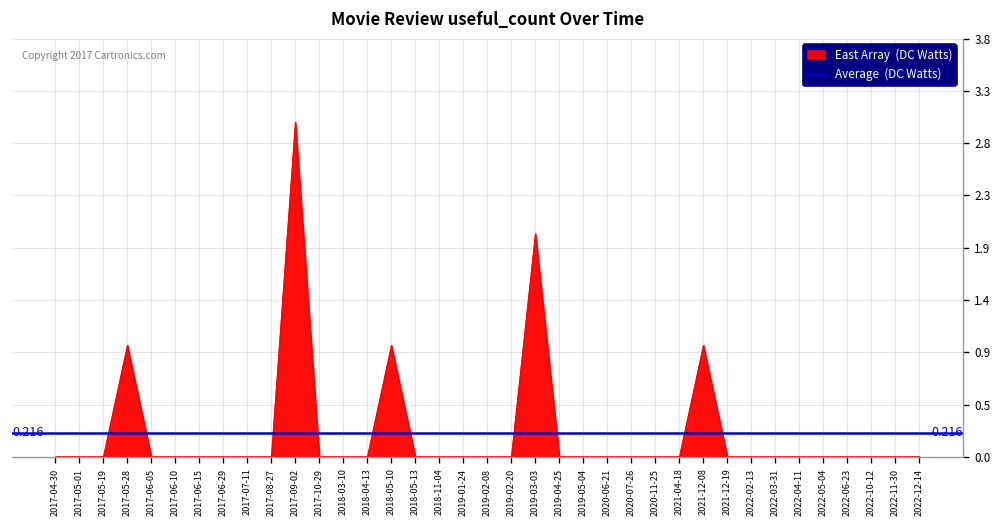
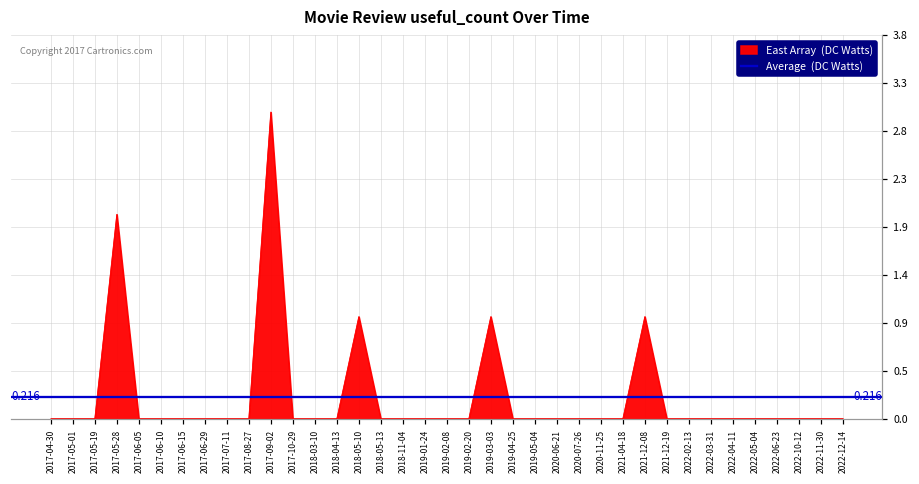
2017-05-28: 1 -> 2
2019-03-03: 2 -> 1
